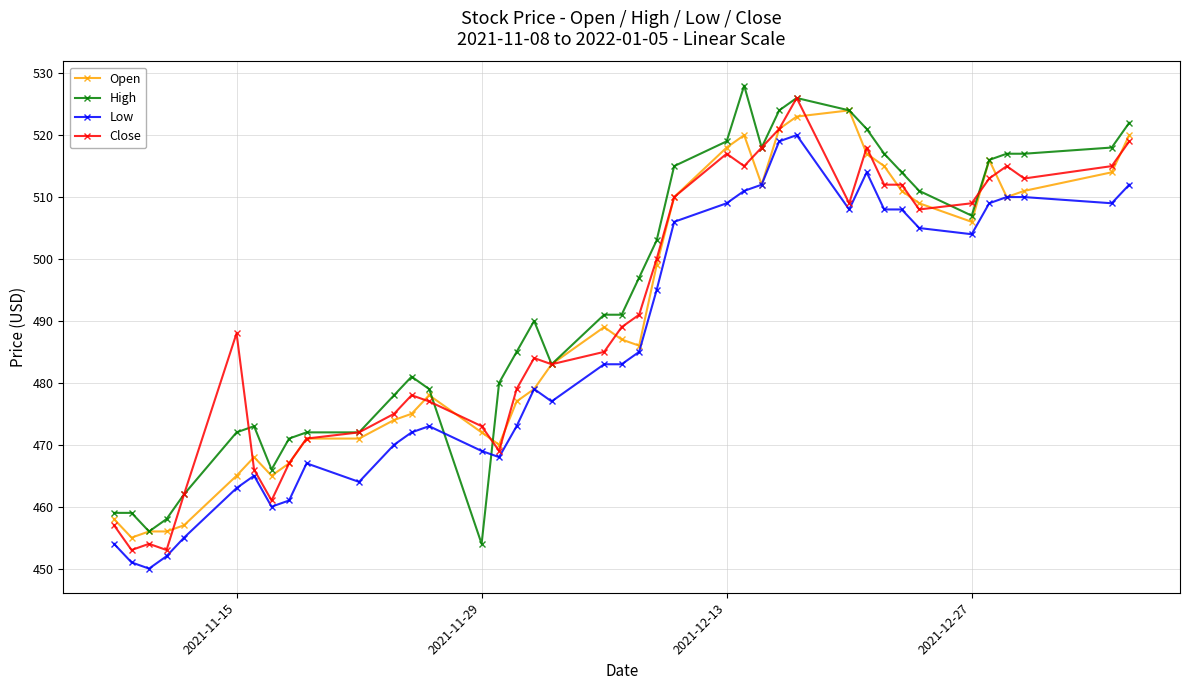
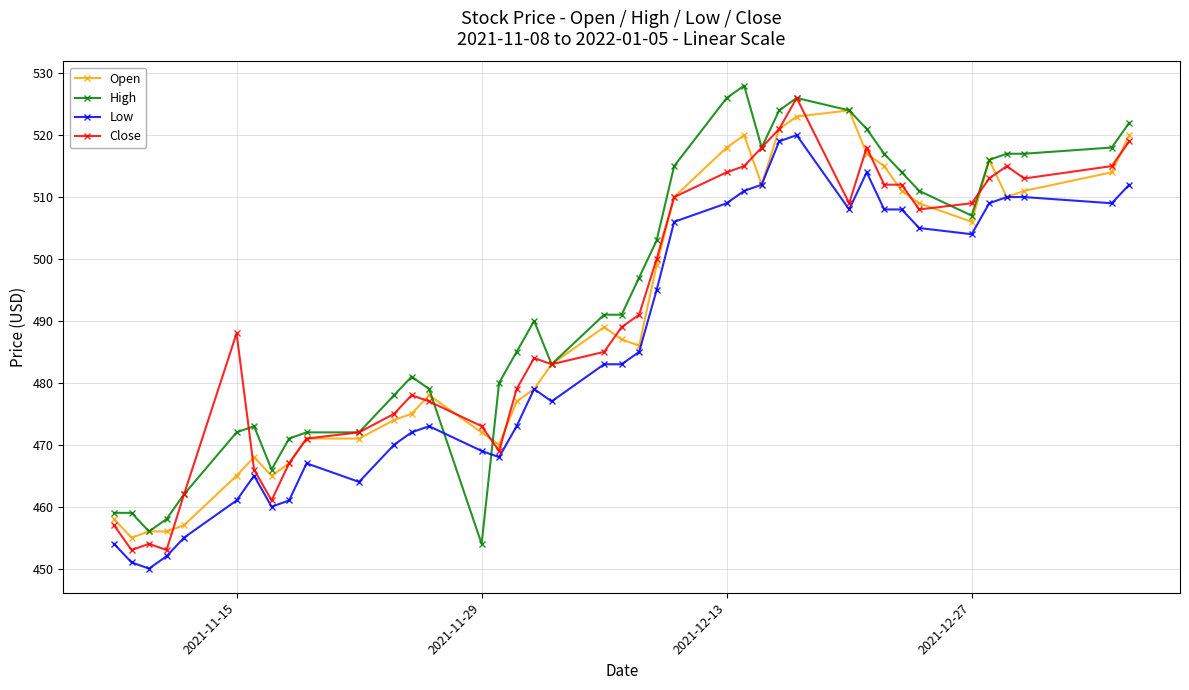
Low, 2021-11-15: 463 -> 461
High, 2021-12-13: 519 -> 526
Close, 2021-12-13: 517 -> 514
